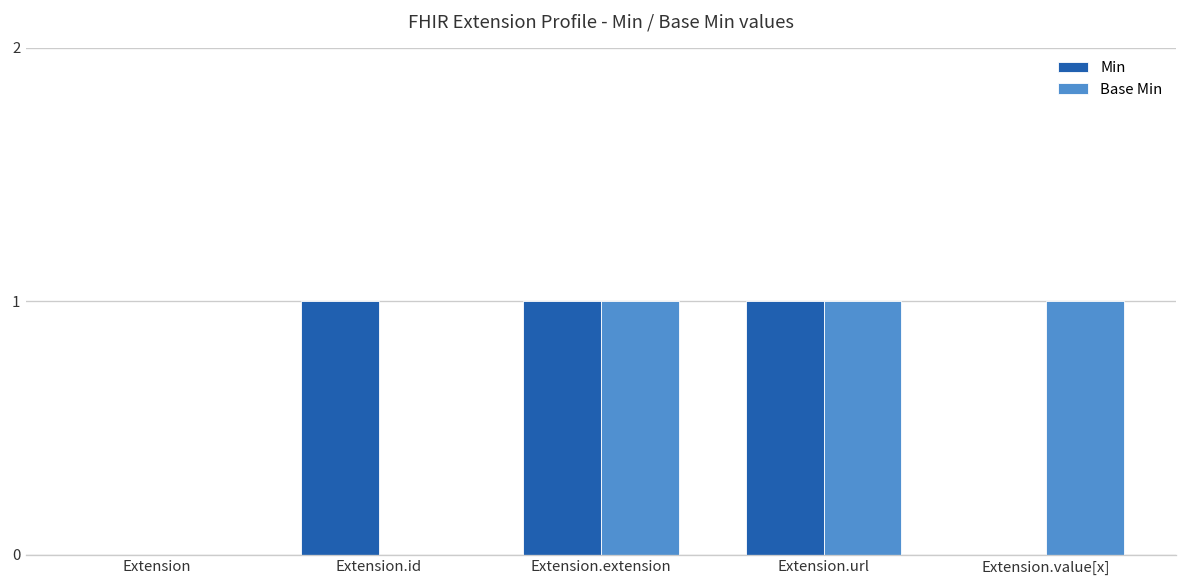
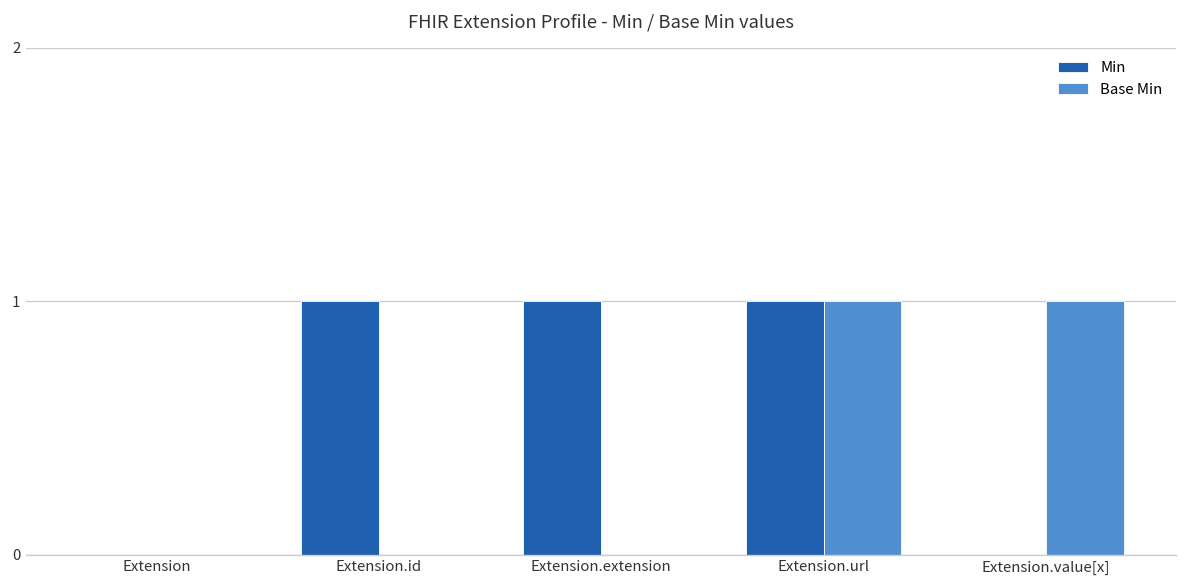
Base Min, Extension.extension: 1 -> 0
